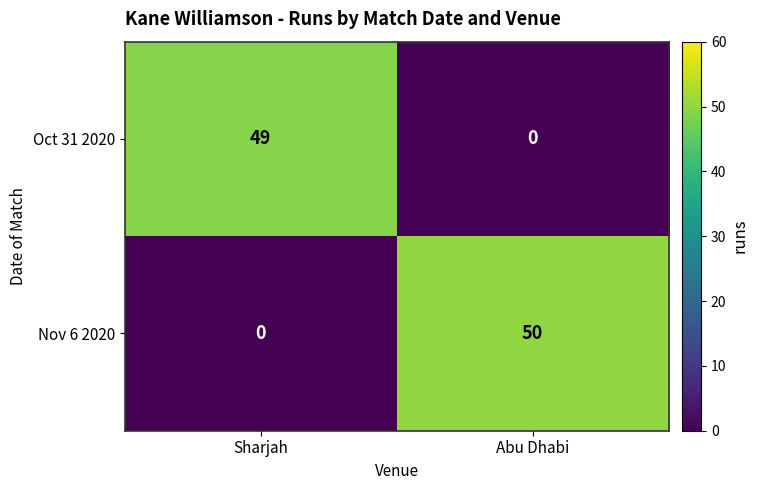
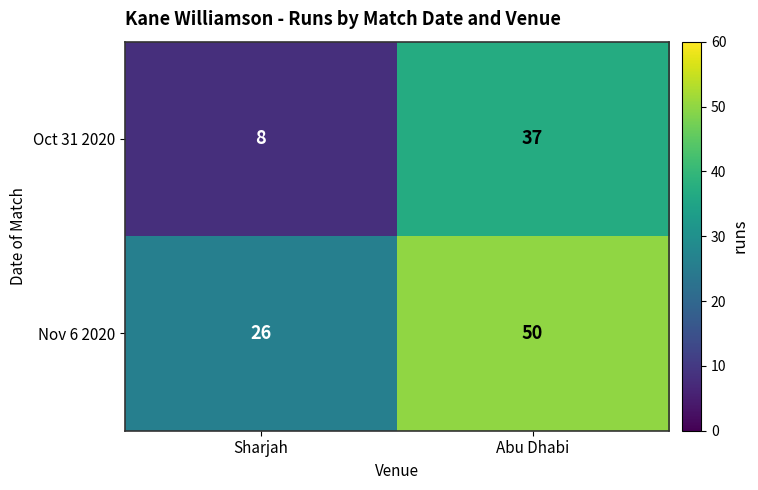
Oct 31 2020, Sharjah: 49 -> 8
Oct 31 2020, Abu Dhabi: 0 -> 37
Nov 6 2020, Sharjah: 0 -> 26
